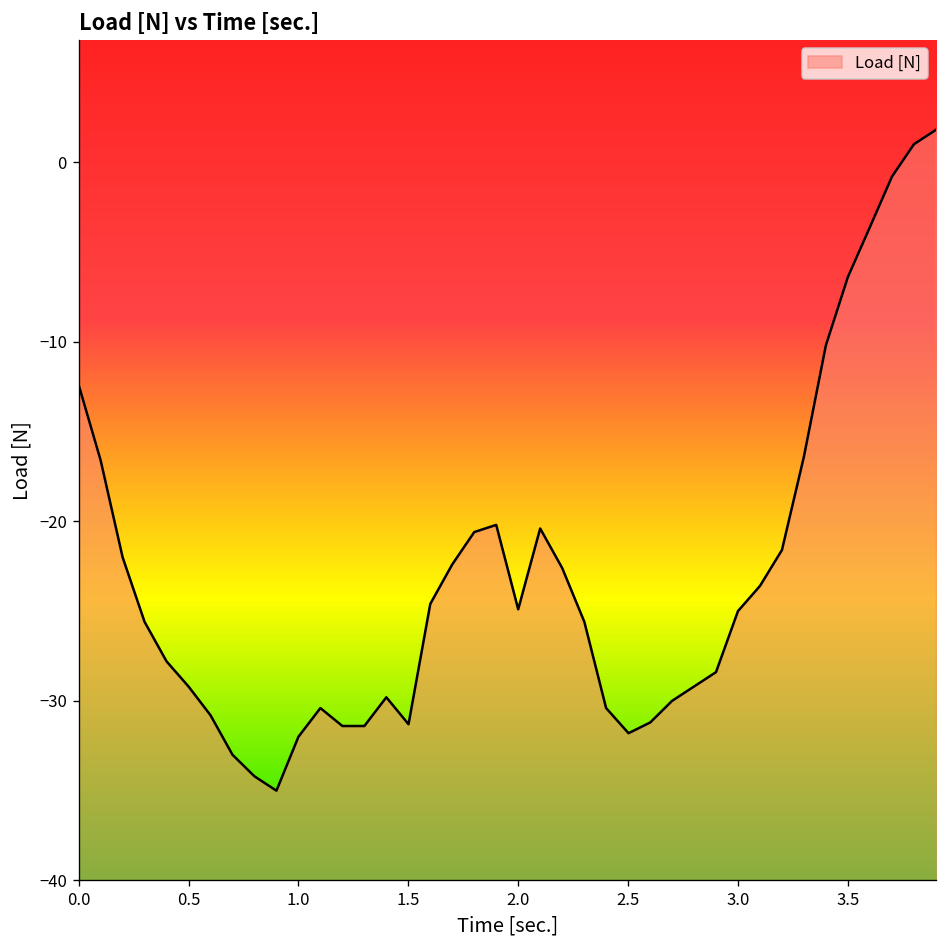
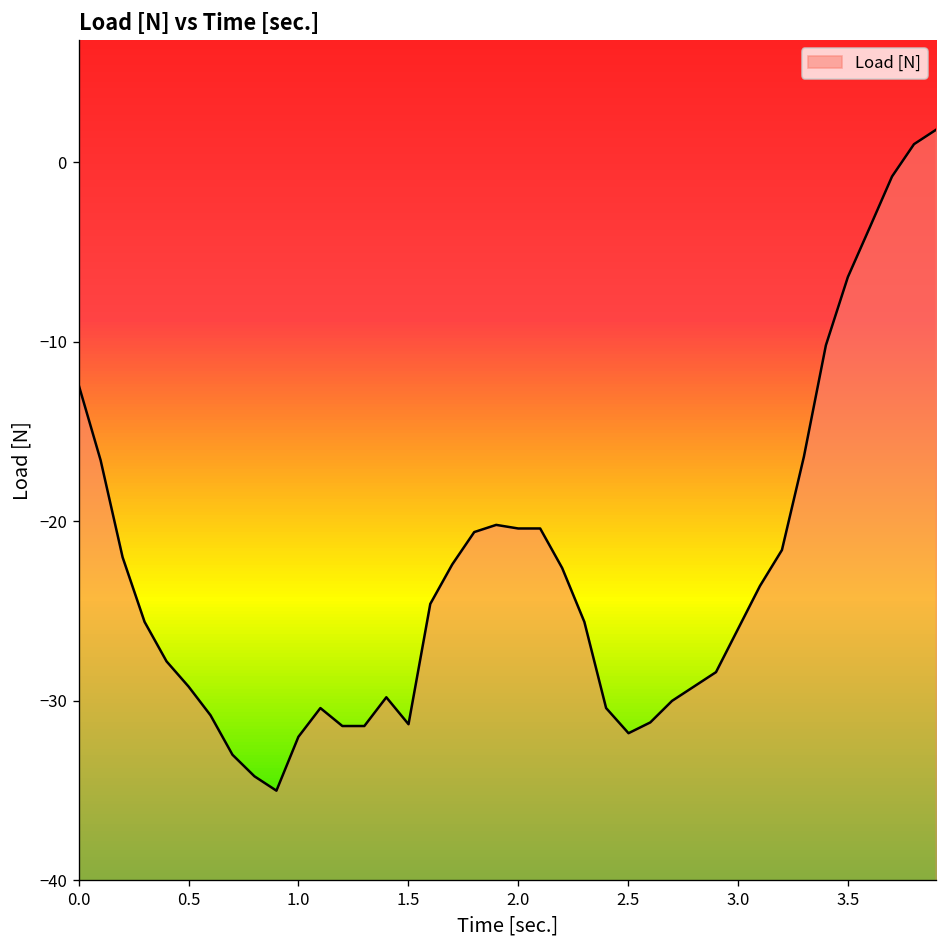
2.0: -24.9 -> -20.4
3.0: -25 -> -26
